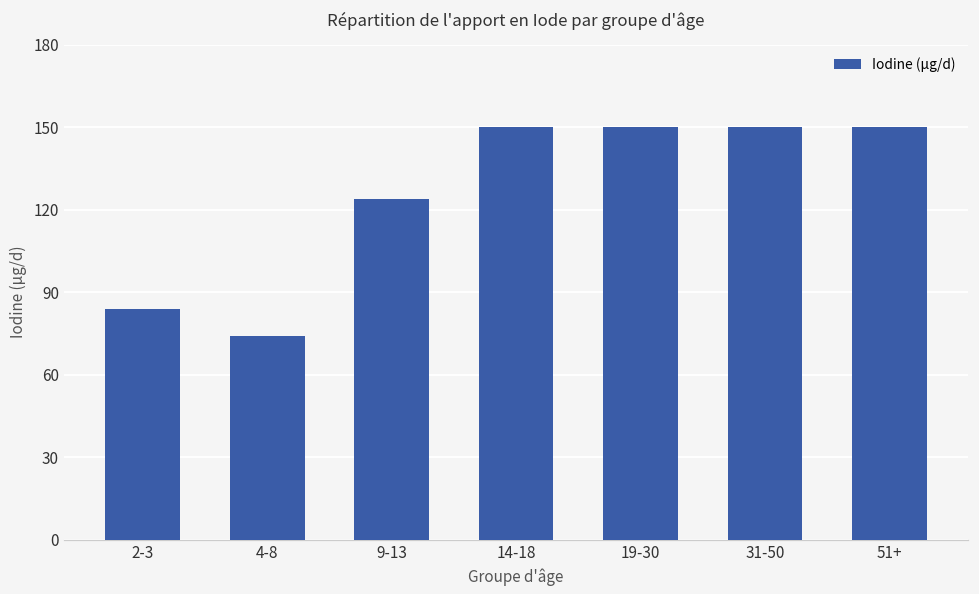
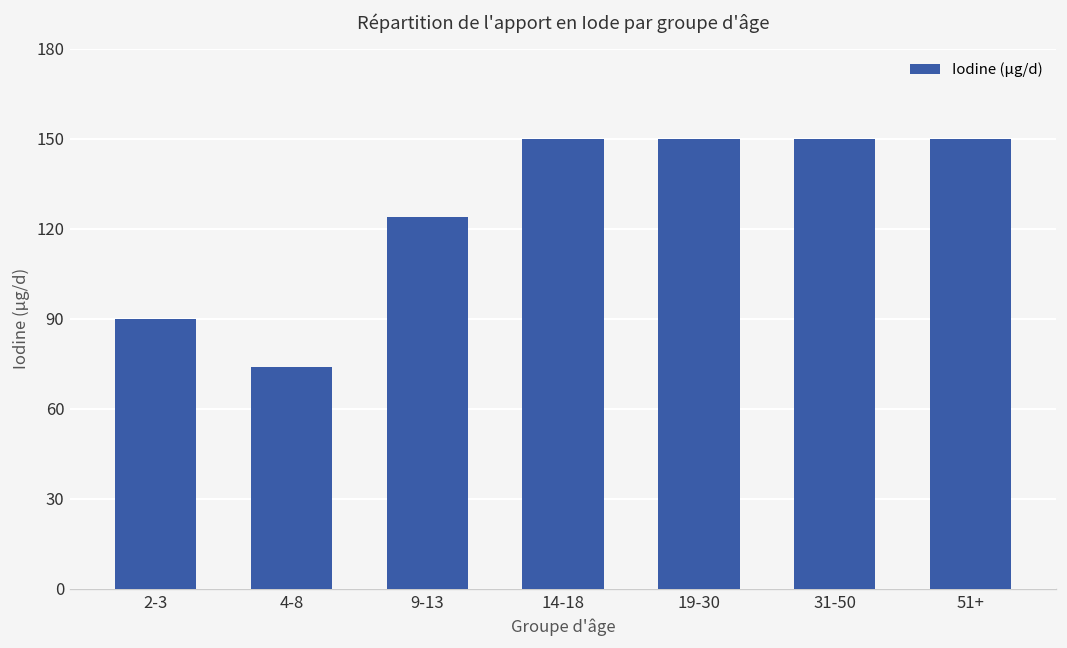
2-3: 84 -> 90
